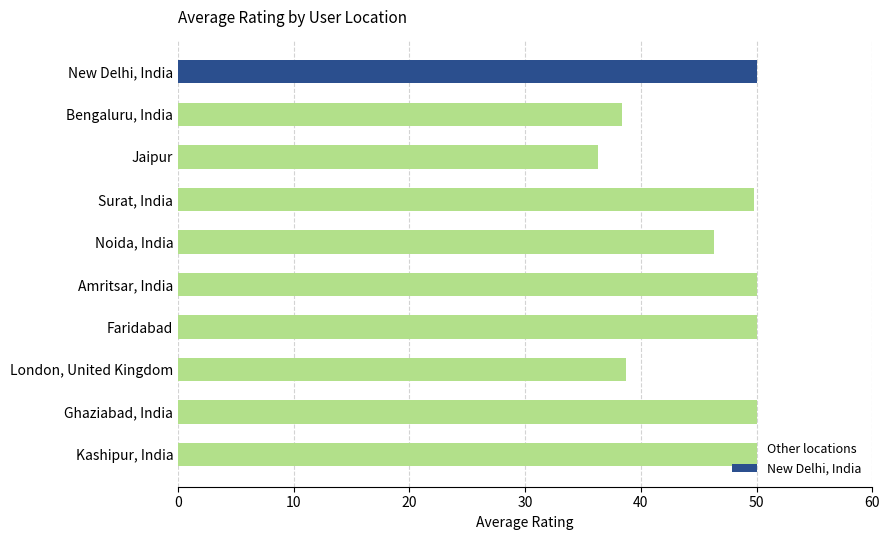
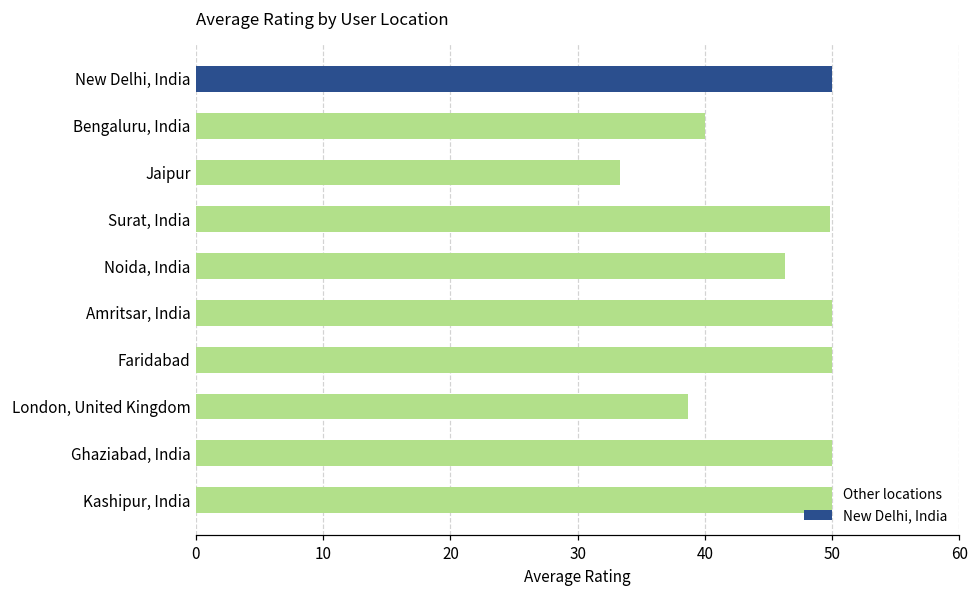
Bengaluru, India: 38.4 -> 40.0
Jaipur: 36.3 -> 33.3
